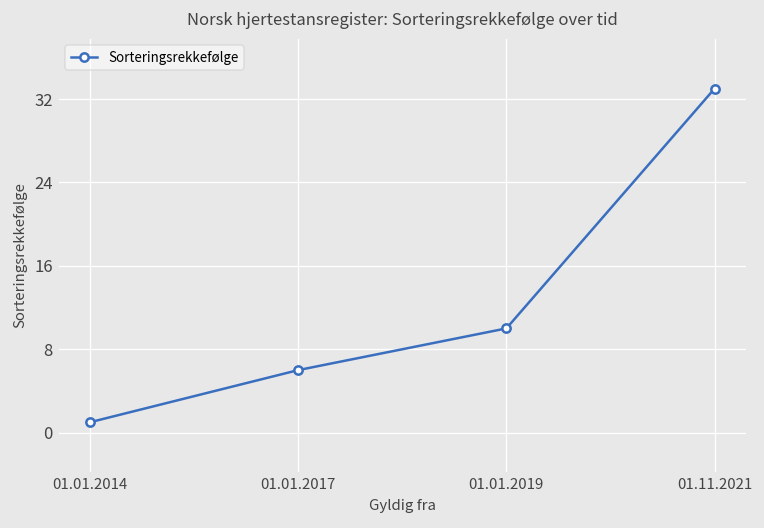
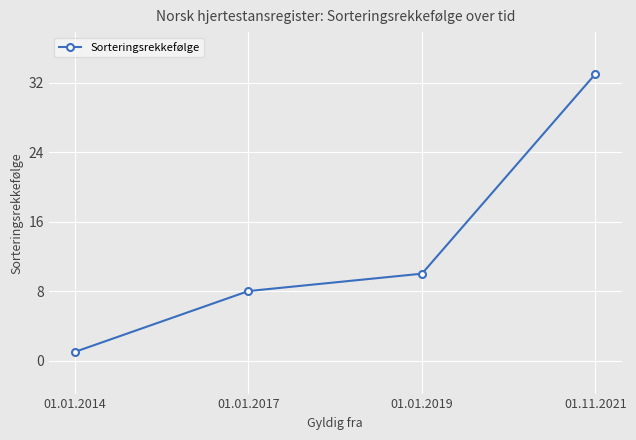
01.01.2017: 6 -> 8
